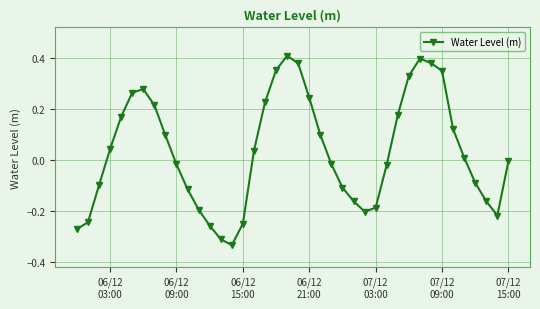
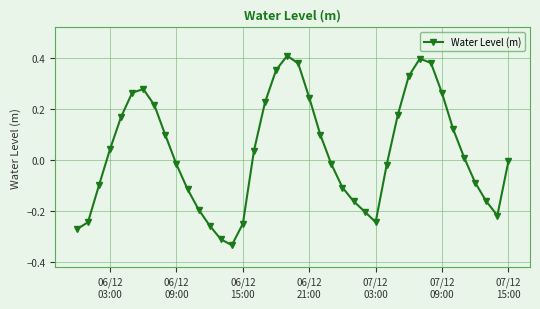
07/12 03:00: -0.19 -> -0.24
07/12 09:00: 0.35 -> 0.26
